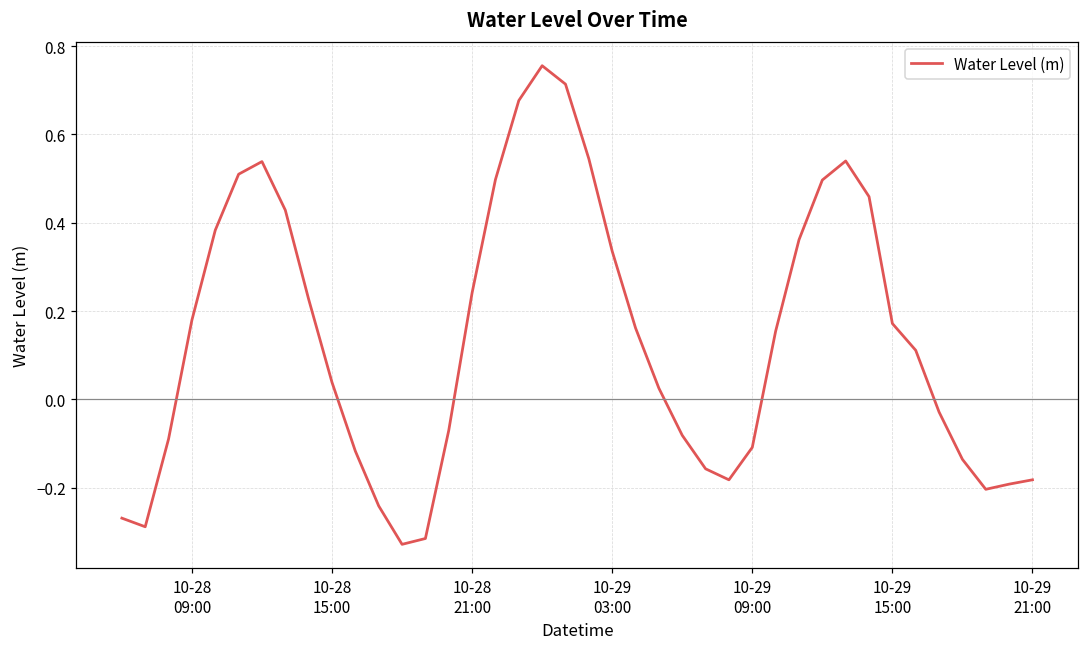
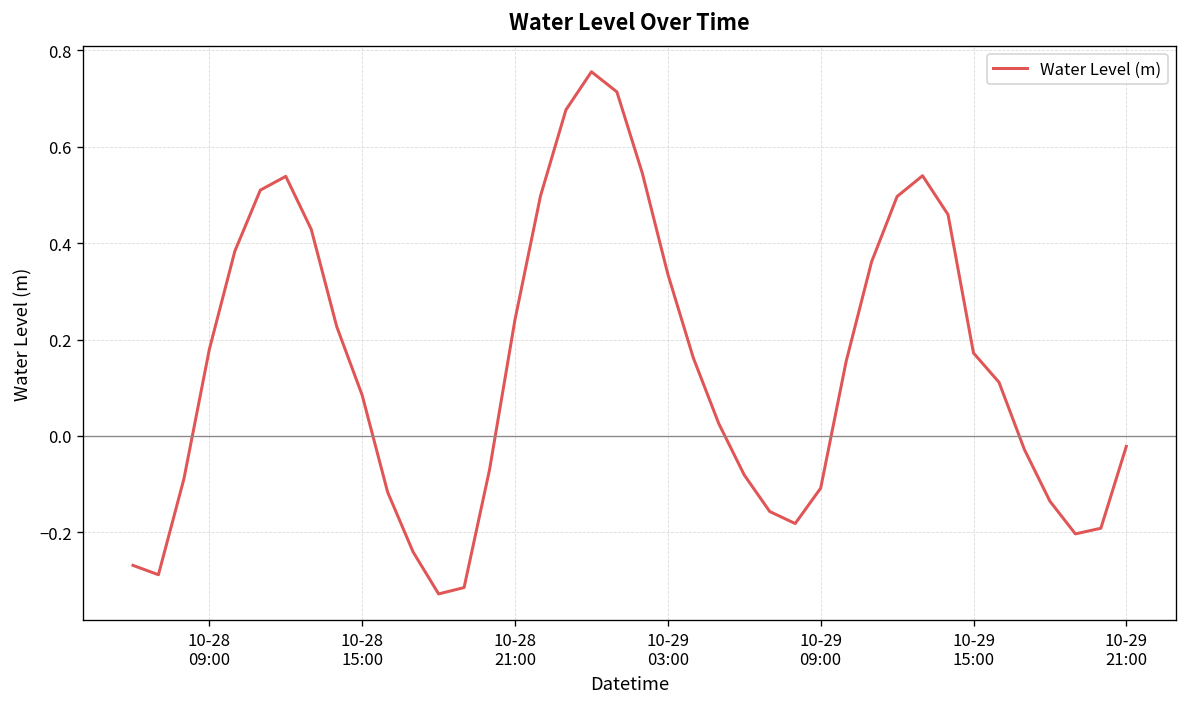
10-28 15:00: 0.04 -> 0.08
10-29 21:00: -0.18 -> -0.02
